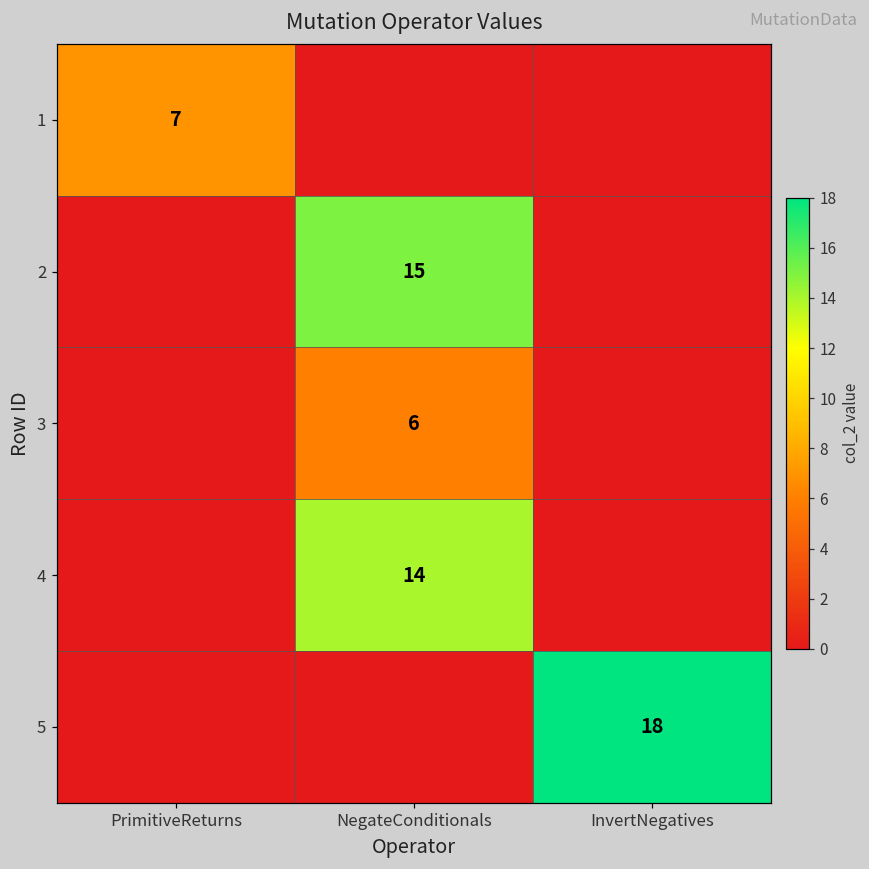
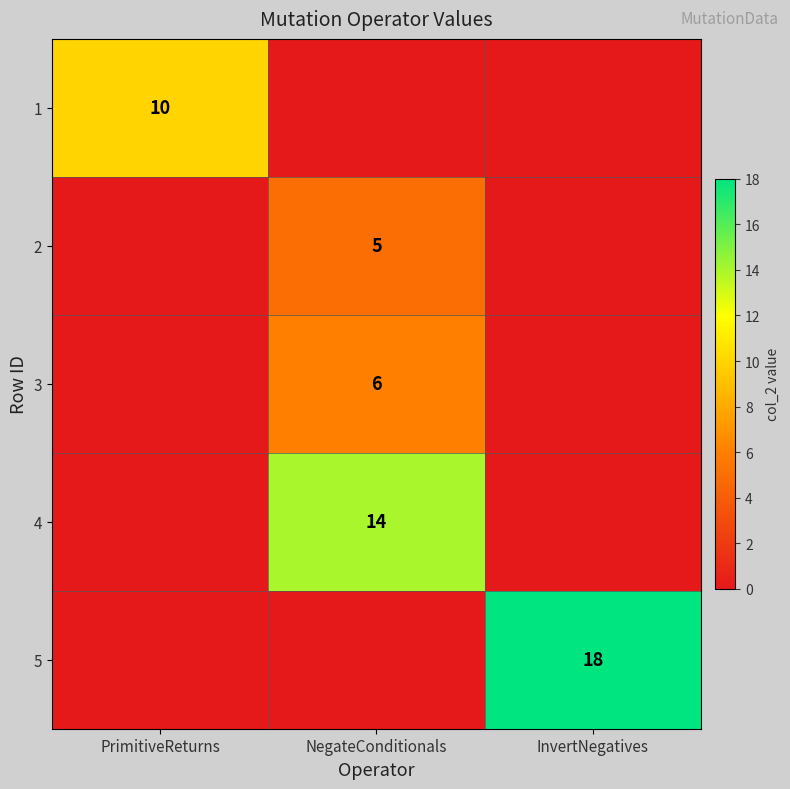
1, PrimitiveReturns: 7 -> 10
2, NegateConditionals: 15 -> 5
